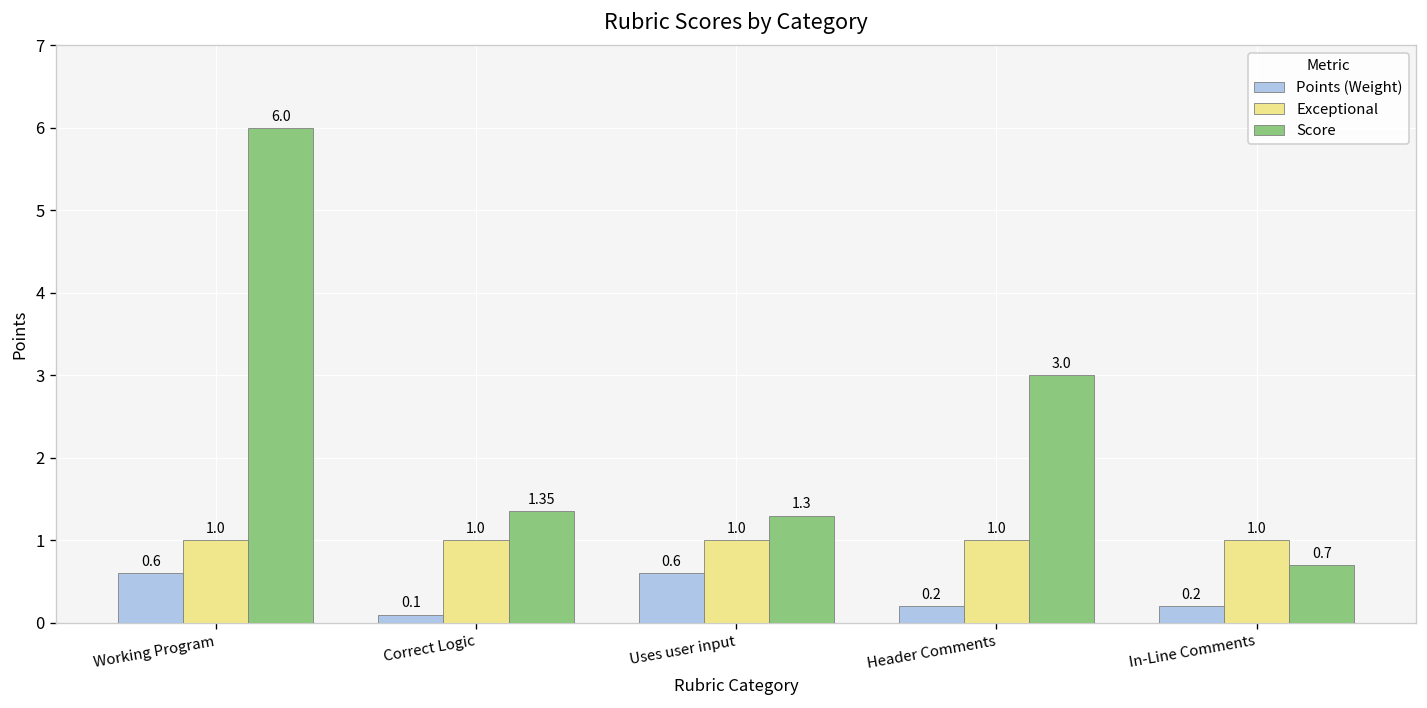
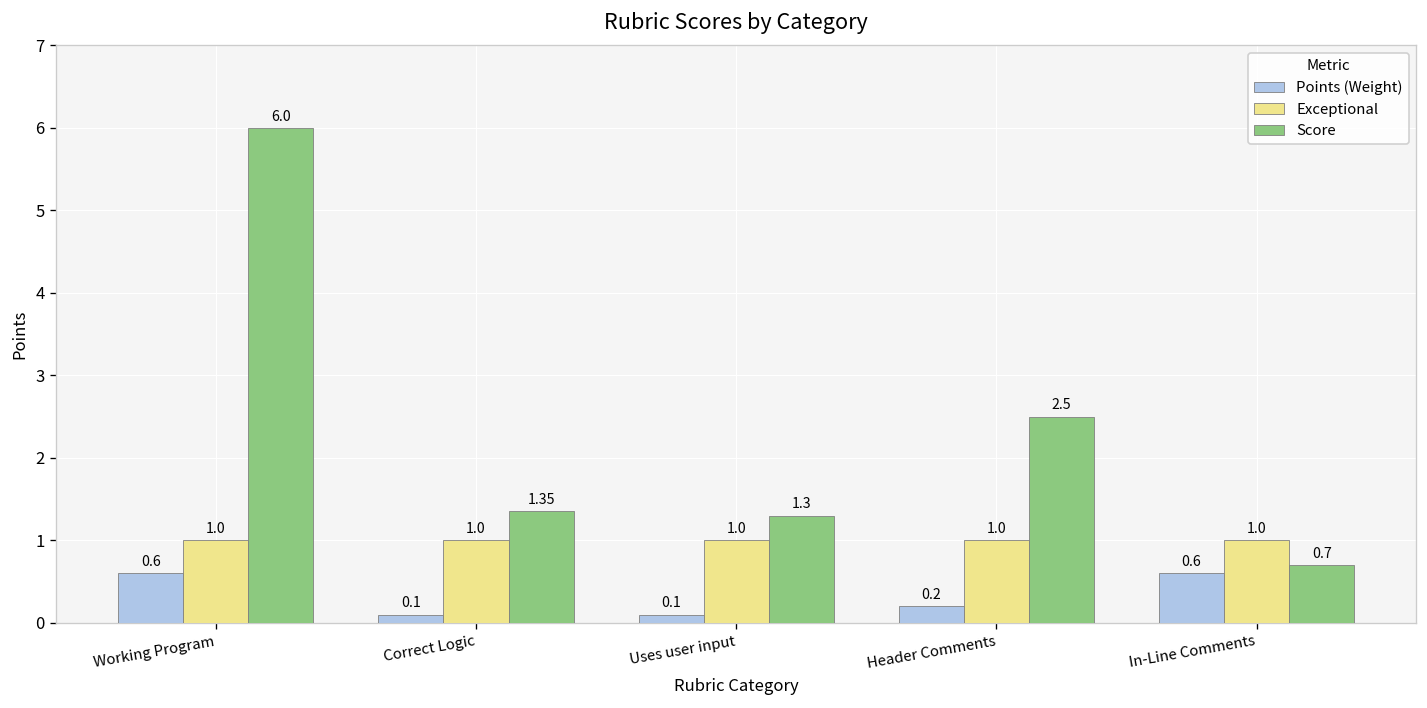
Points (Weight), Uses user input: 0.6 -> 0.1
Score, Header Comments: 3.0 -> 2.5
Points (Weight), In-Line Comments: 0.2 -> 0.6
